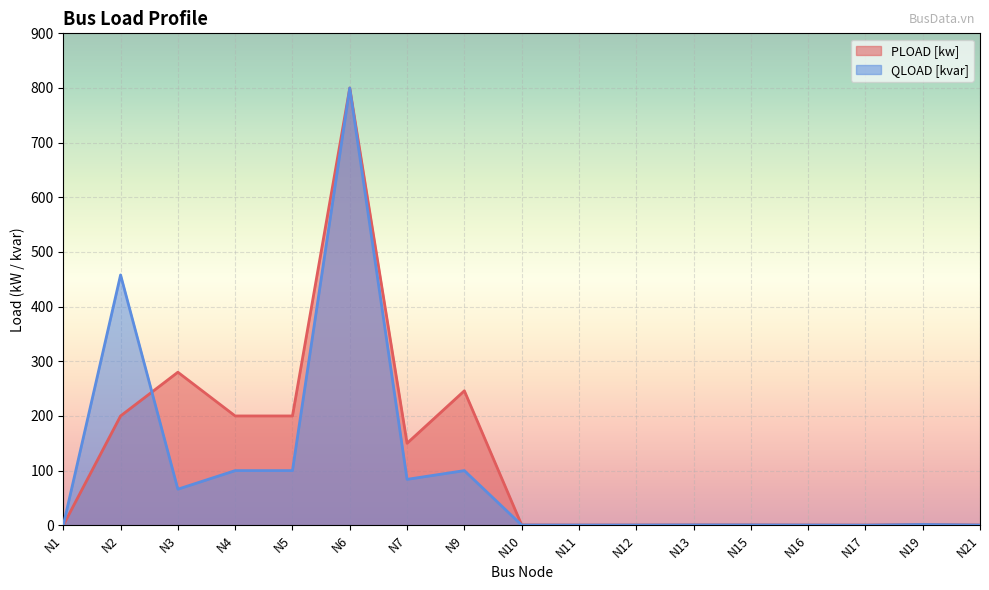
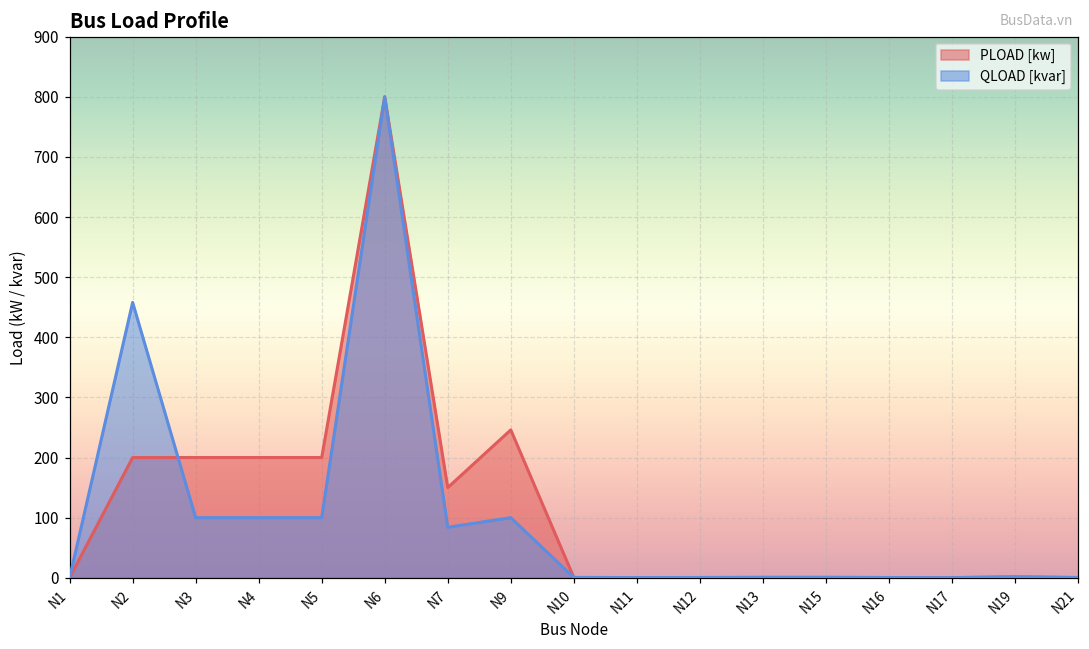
PLOAD [kw], N3: 280 -> 200
QLOAD [kvar], N3: 70 -> 100
